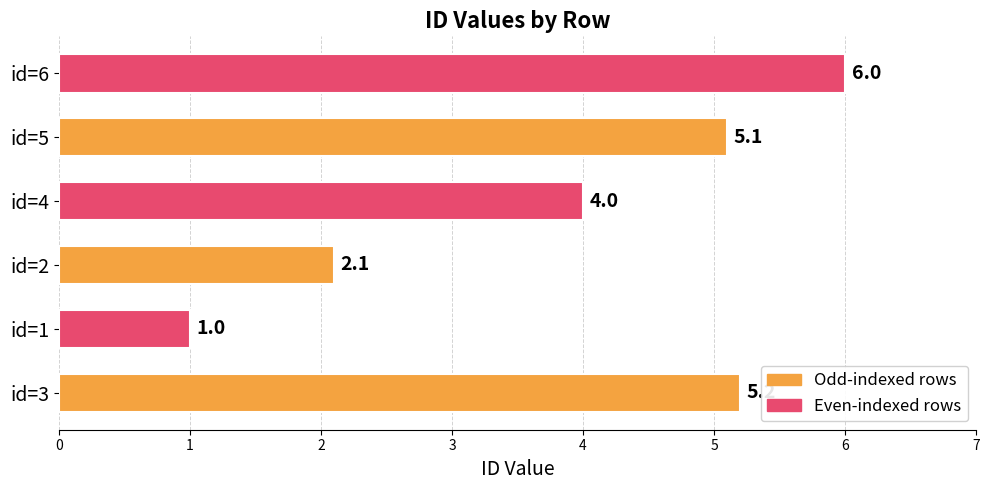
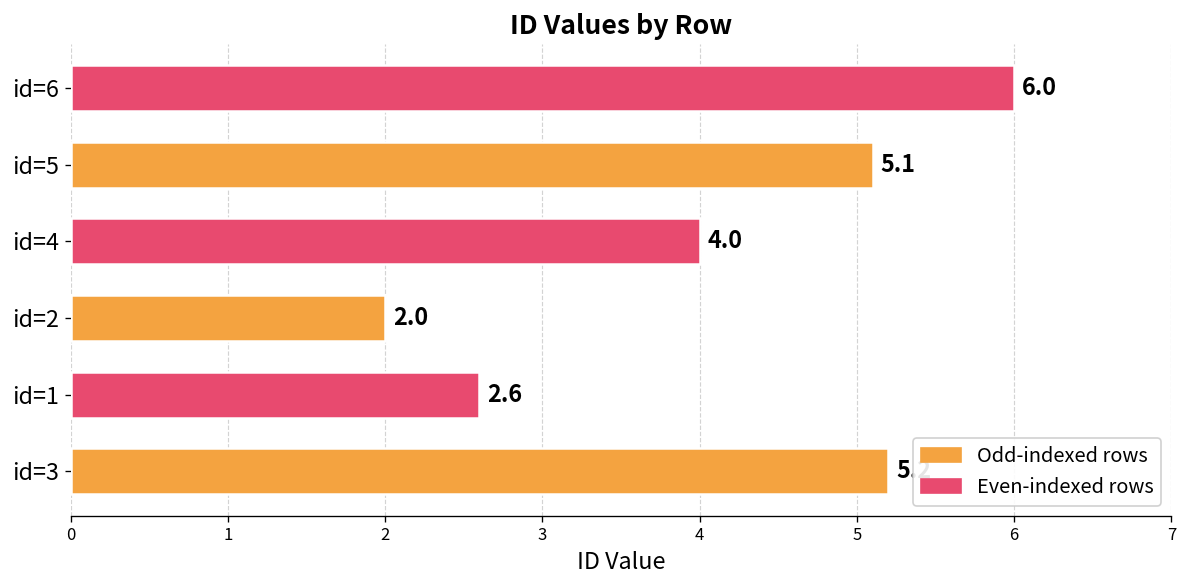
id=2: 2.1 -> 2.0
id=1: 1.0 -> 2.6
